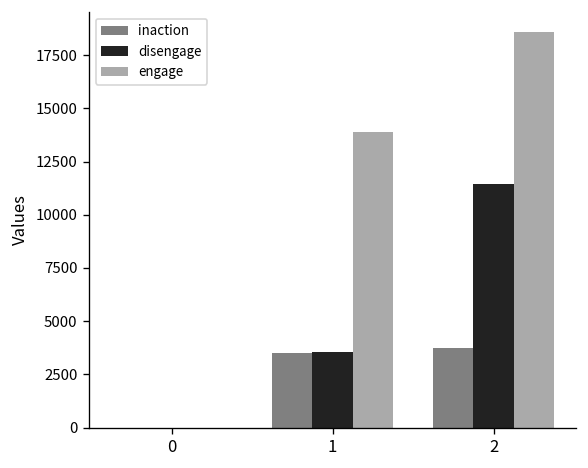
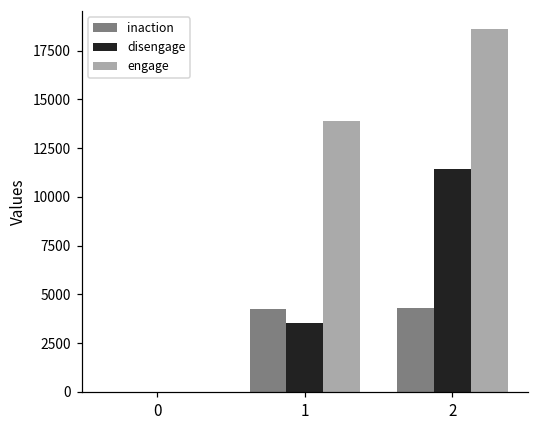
inaction, 1: 3500 -> 4200
inaction, 2: 3800 -> 4300
